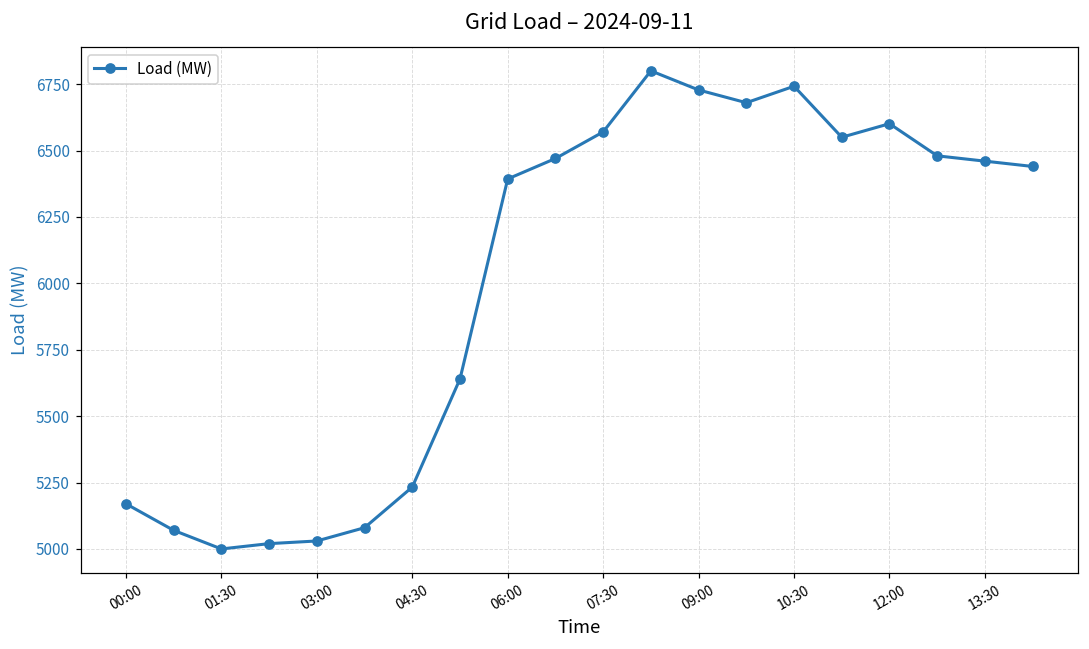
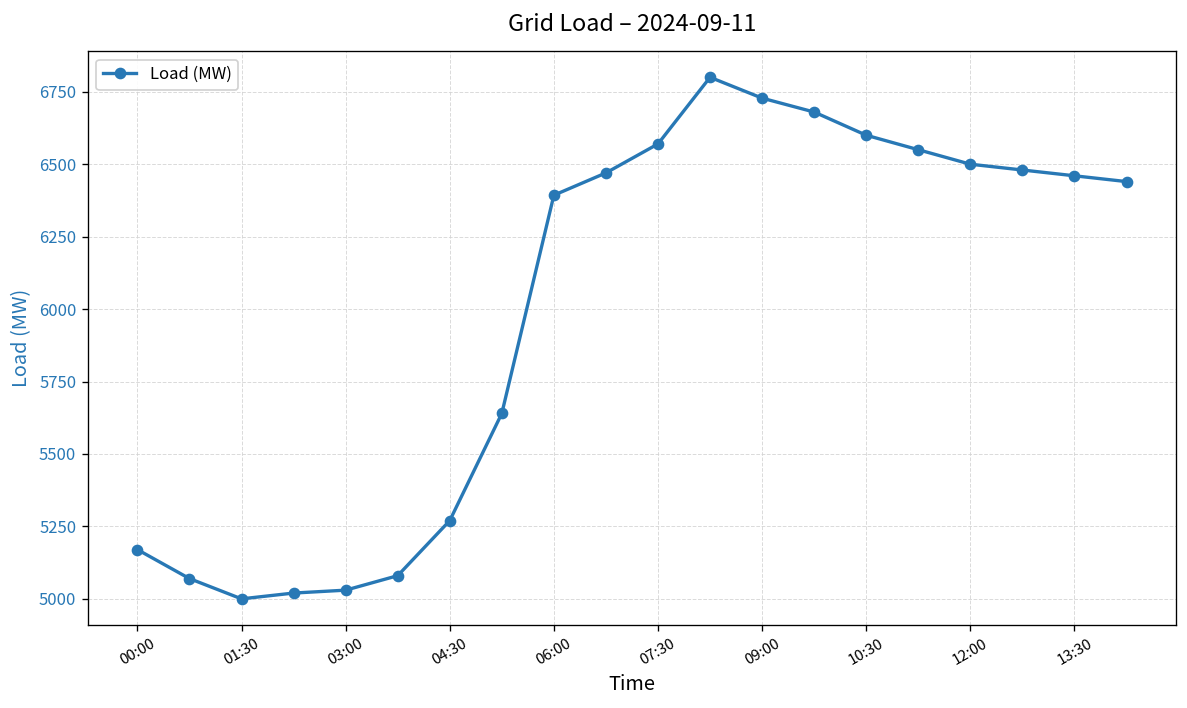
04:30: 5230 -> 5270
10:30: 6740 -> 6600
12:00: 6600 -> 6500
